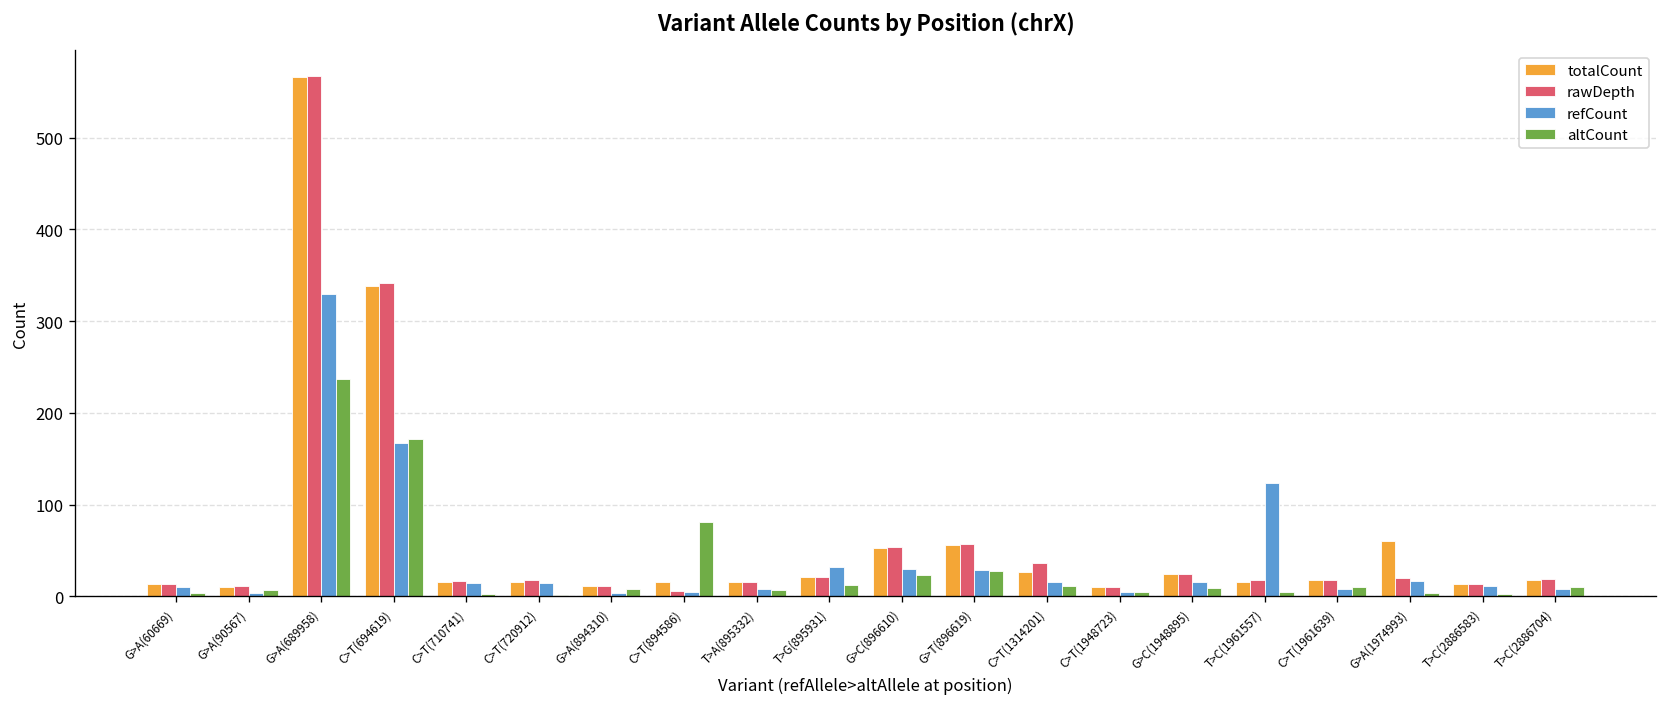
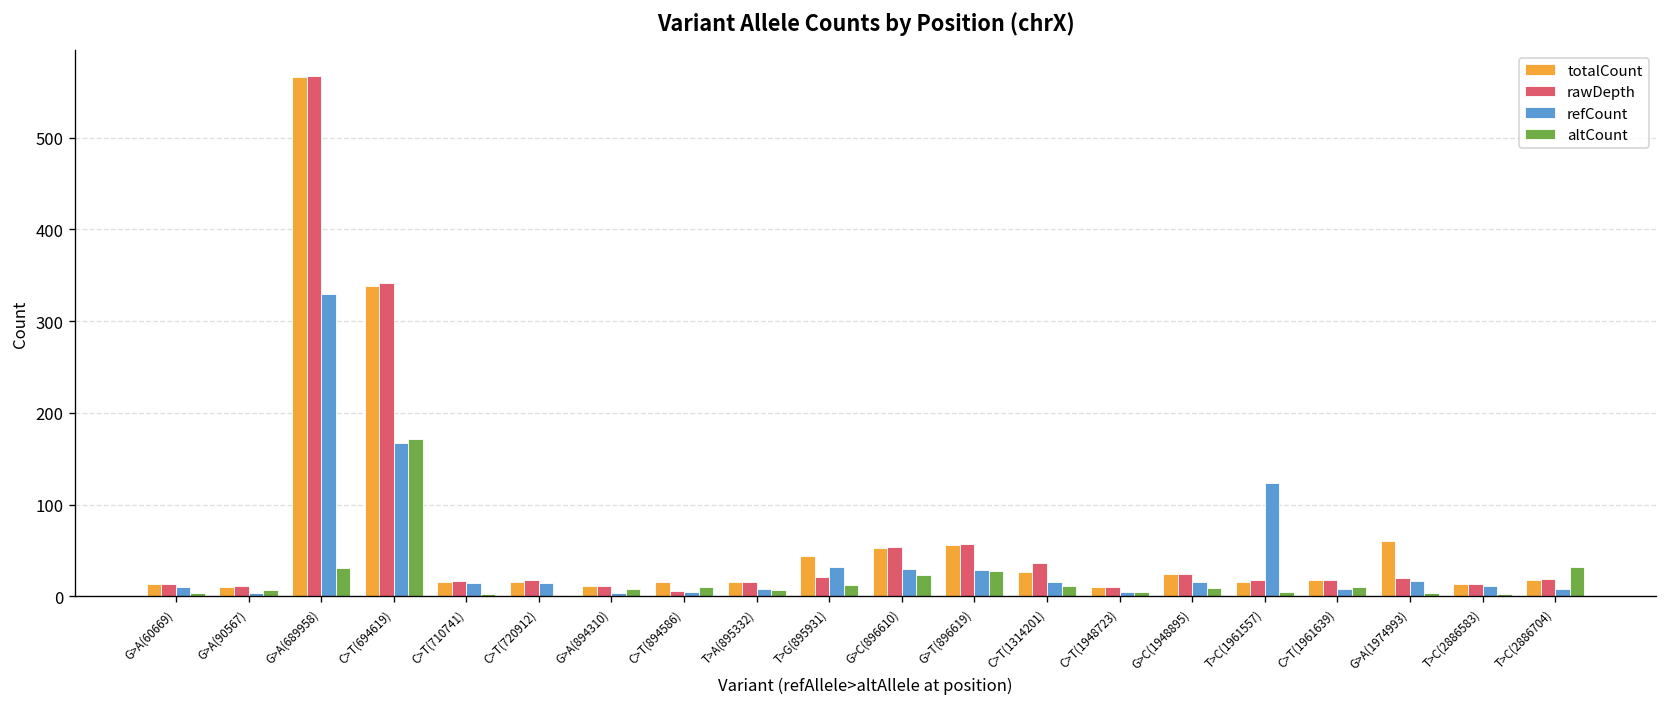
altCount, G>A(689958): 240 -> 30
altCount, C>T(894586): 80 -> 10
totalCount, T>G(895931): 20 -> 40
altCount, T>C(2886704): 10 -> 30
